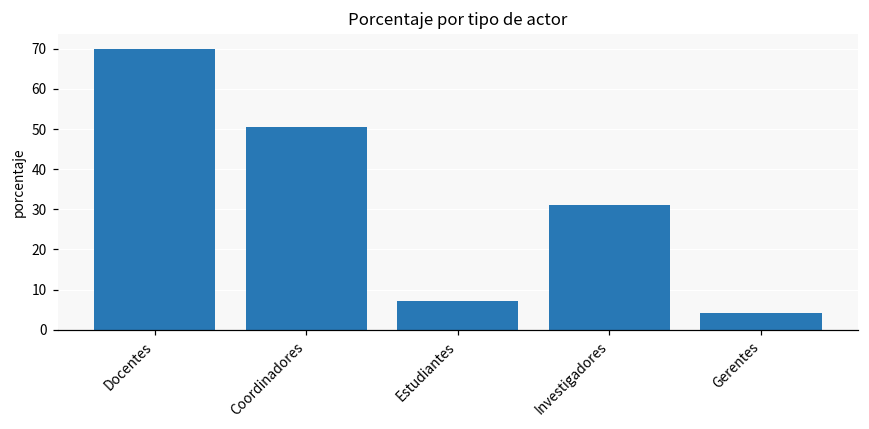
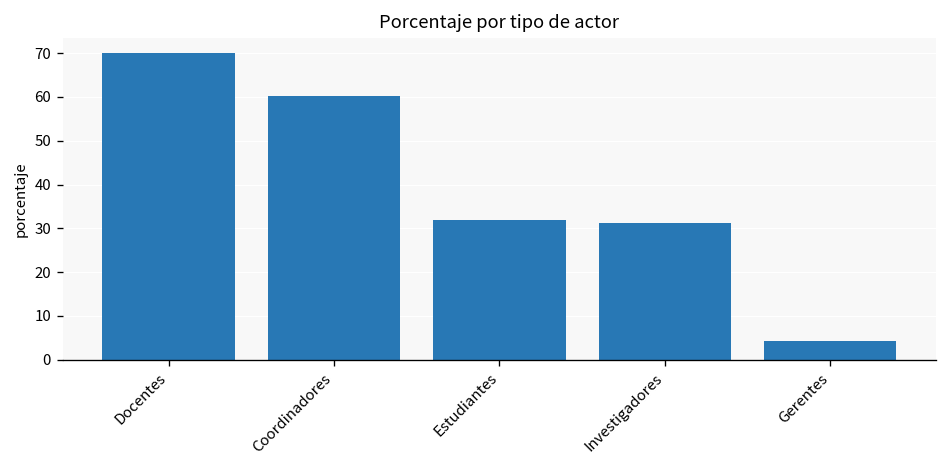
Coordinadores: 51 -> 60
Estudiantes: 7 -> 32
